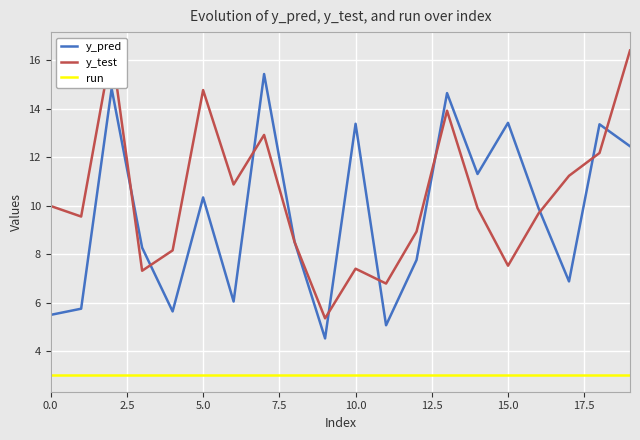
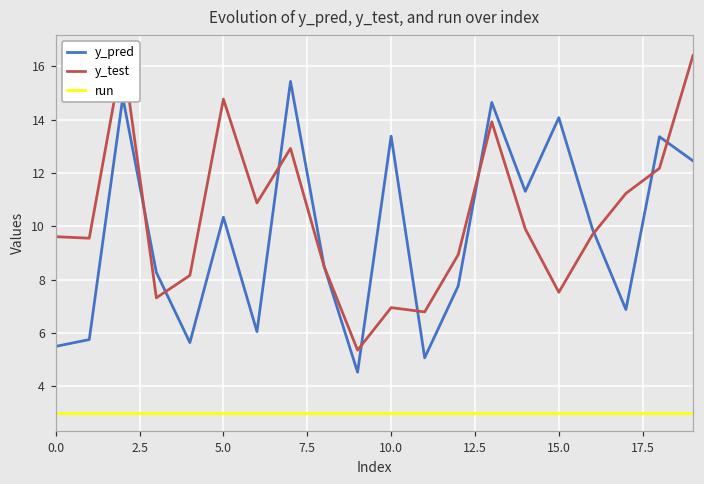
y_test, 0.0: 10.0 -> 9.6
y_test, 10.0: 7.4 -> 6.9
y_pred, 15.0: 13.4 -> 14.1
